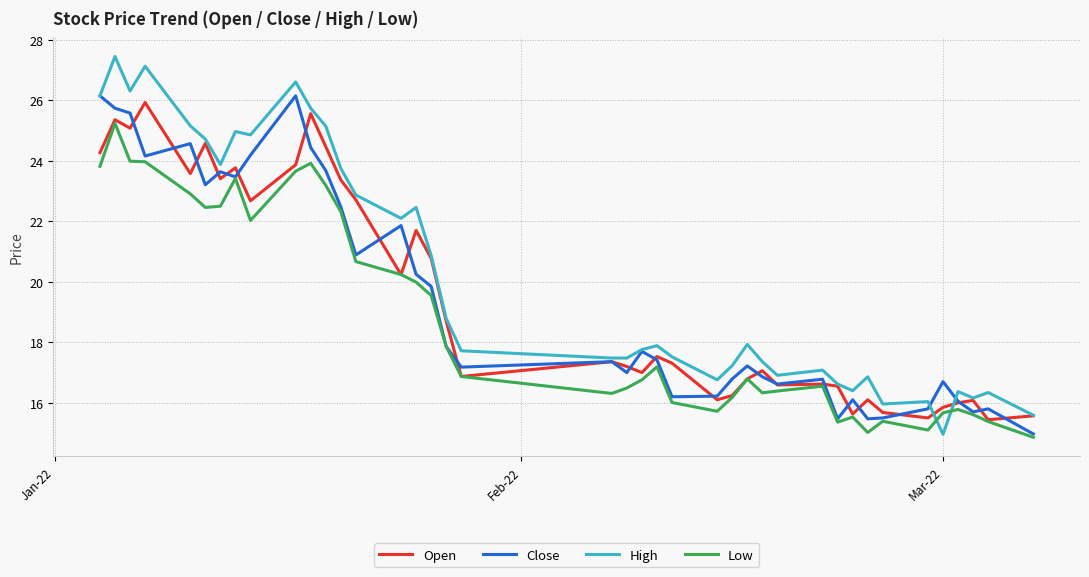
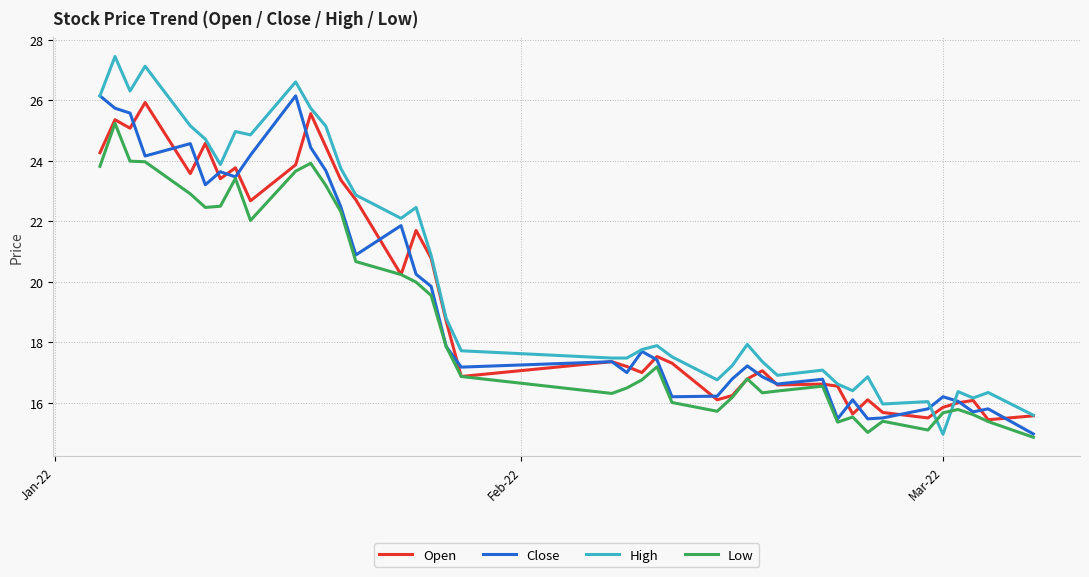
Close, Mar-22: 16.7 -> 16.2
